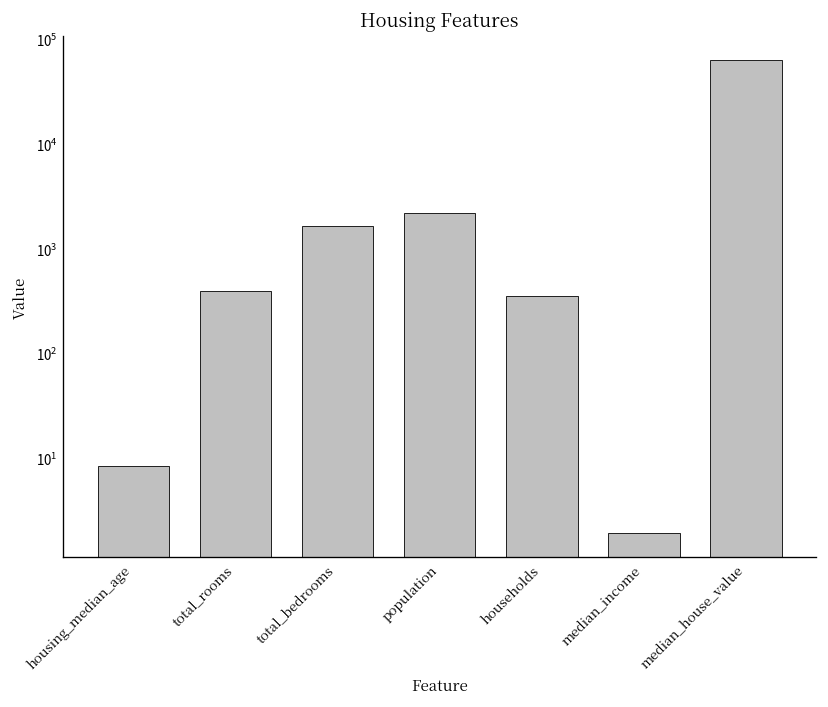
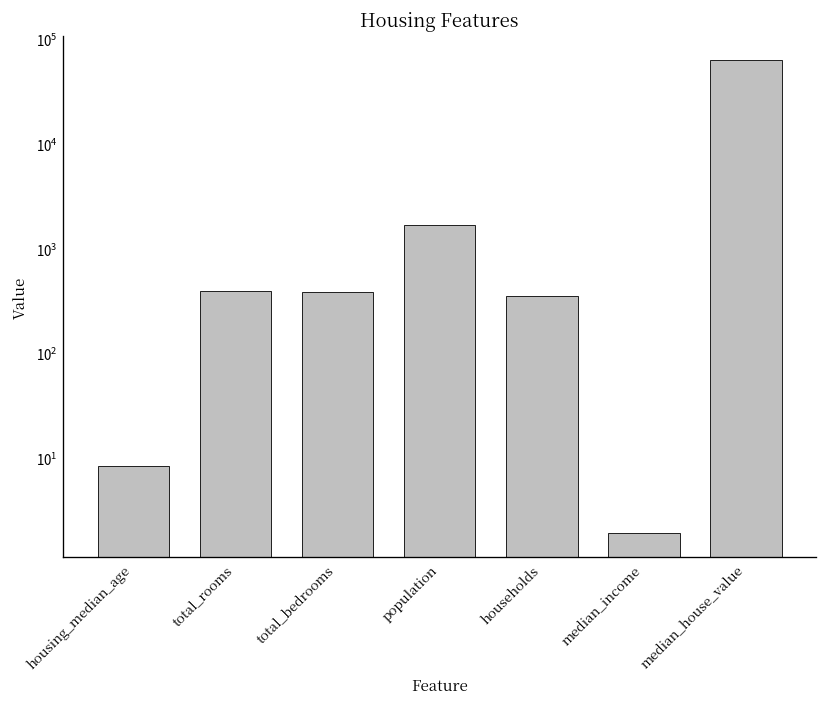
total_bedrooms: 1700 -> 400
population: 2200 -> 1700
